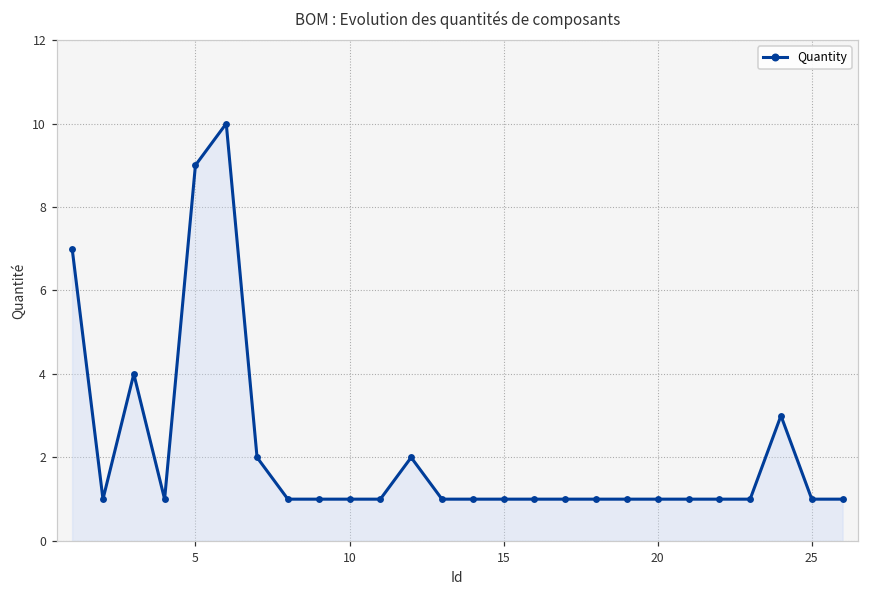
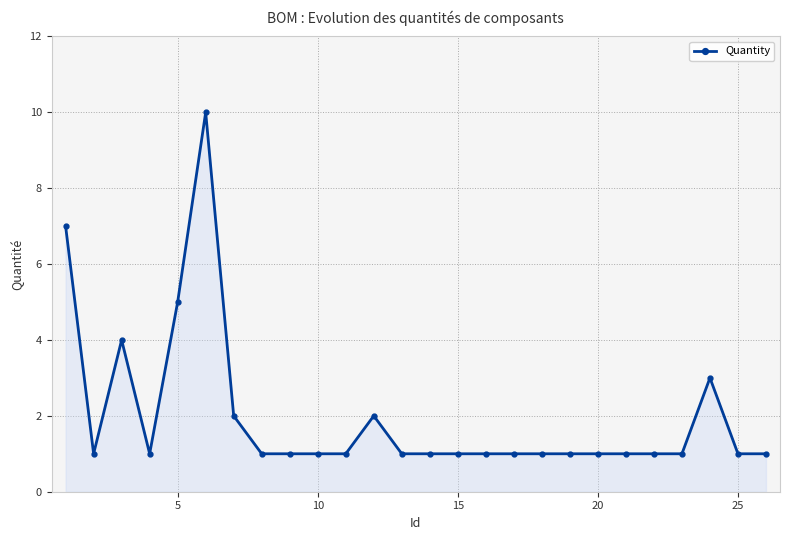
5: 9 -> 5
